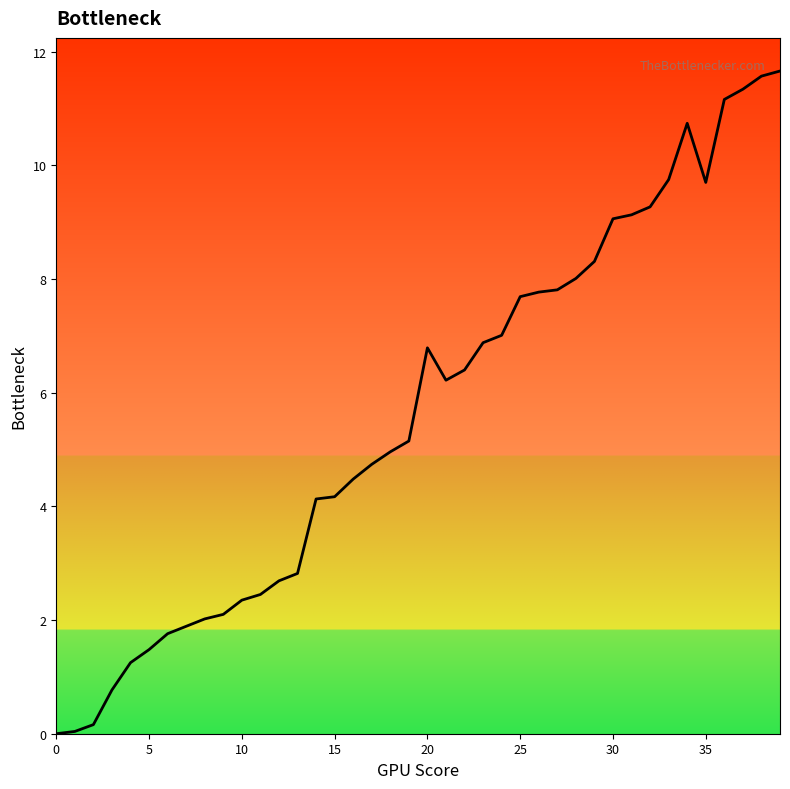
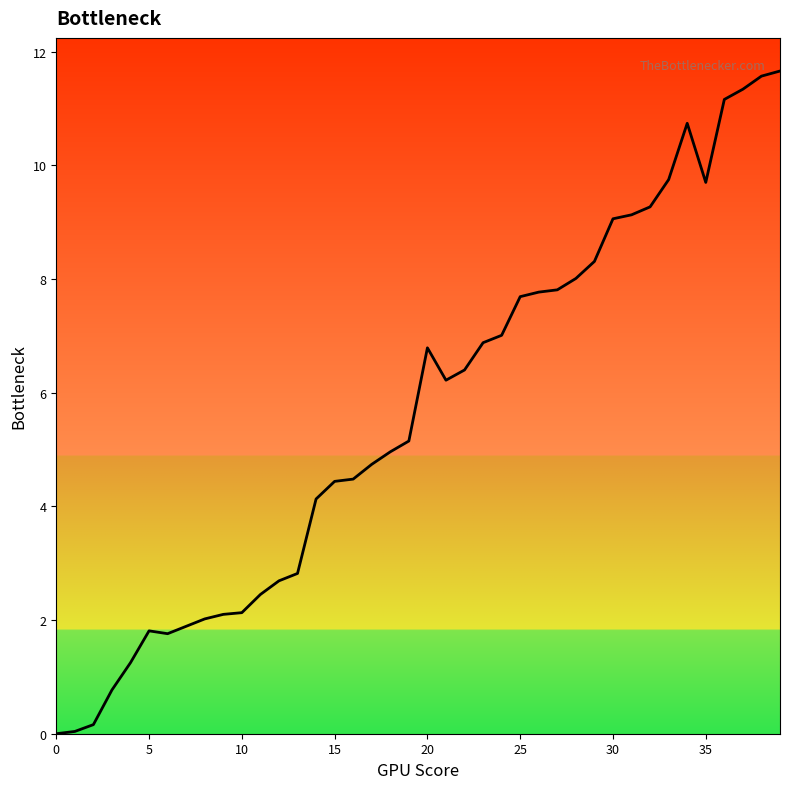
5: 1.5 -> 1.8
10: 2.4 -> 2.1
15: 4.2 -> 4.4
